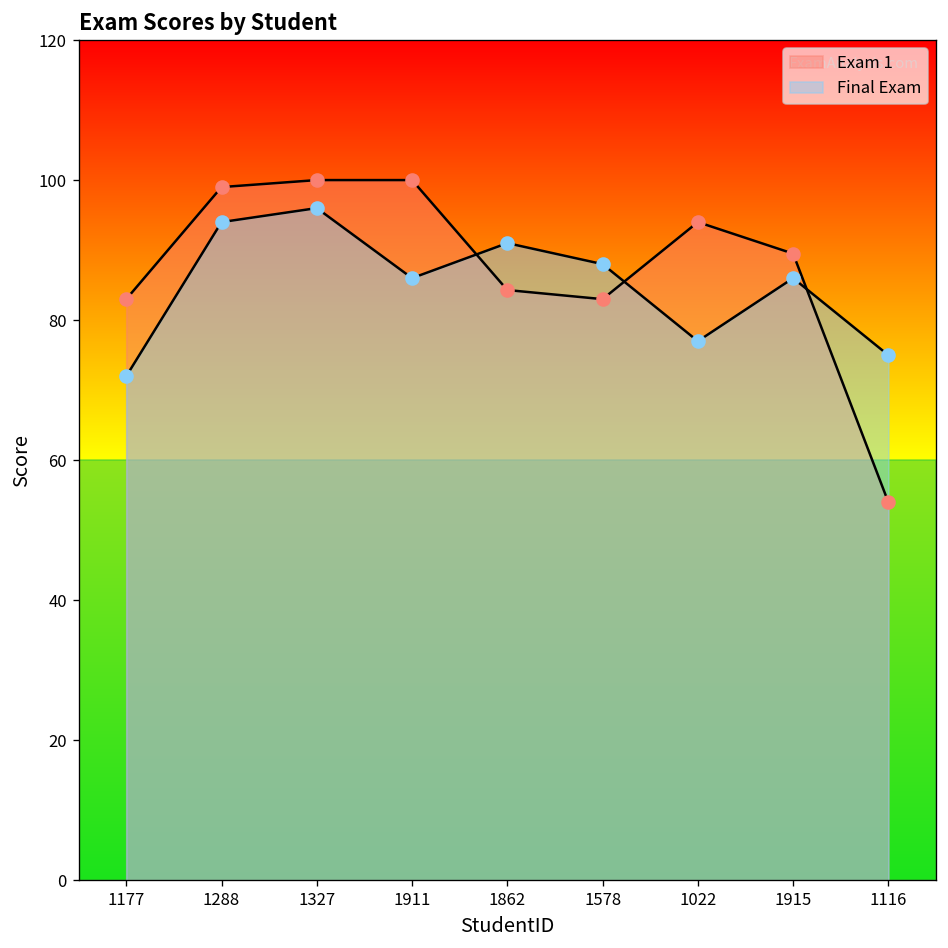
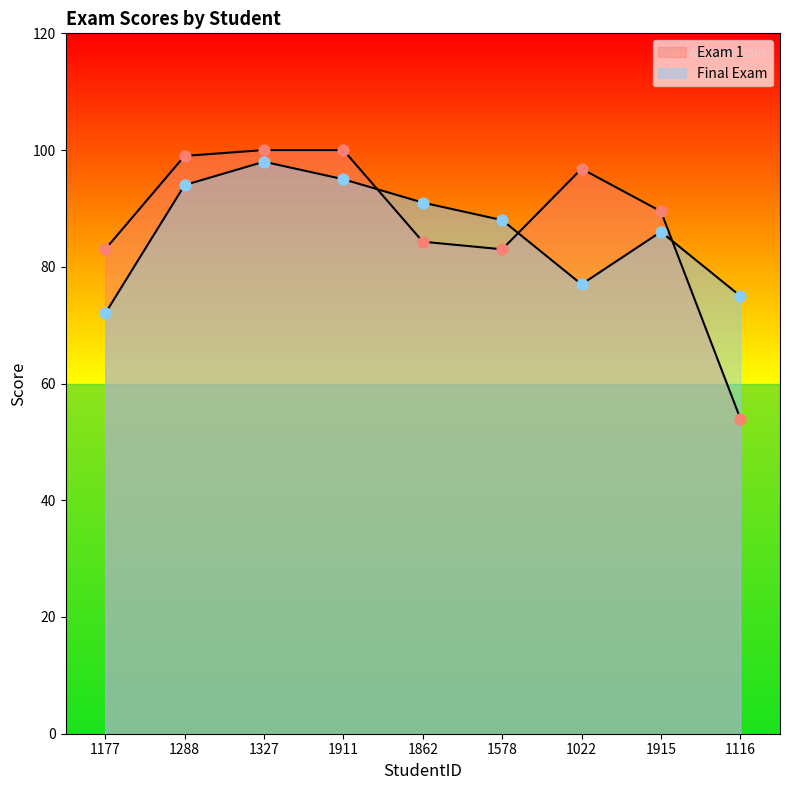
Final Exam, 1327: 96 -> 98
Final Exam, 1911: 86 -> 95
Exam 1, 1022: 94 -> 97
